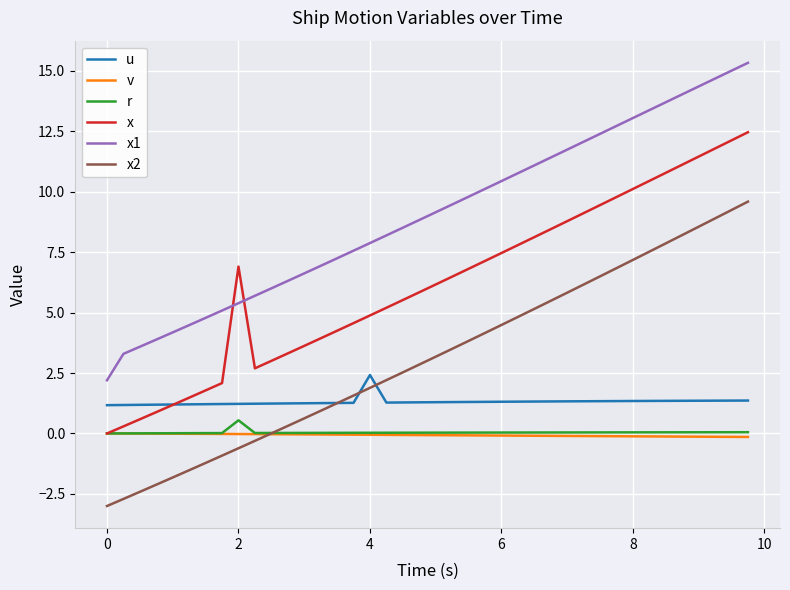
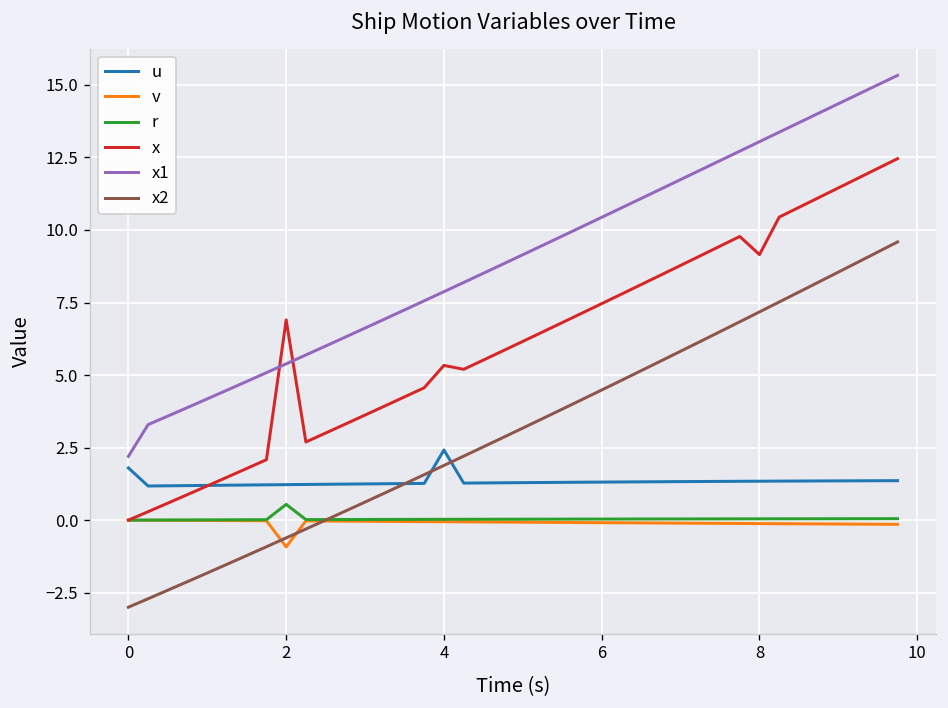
u, 0: 1.2 -> 1.8
v, 2: 0.0 -> -0.9
x, 4: 4.9 -> 5.3
x, 8: 10.1 -> 9.2
